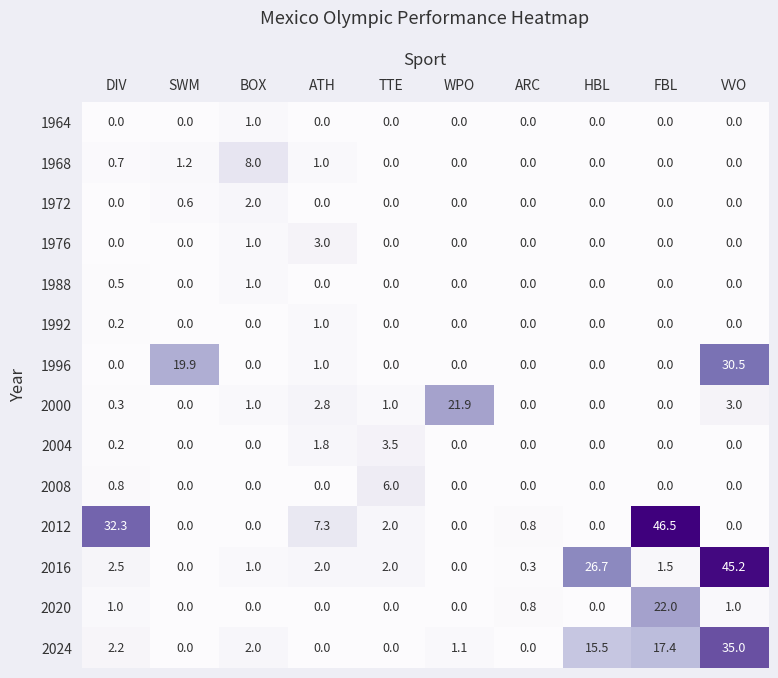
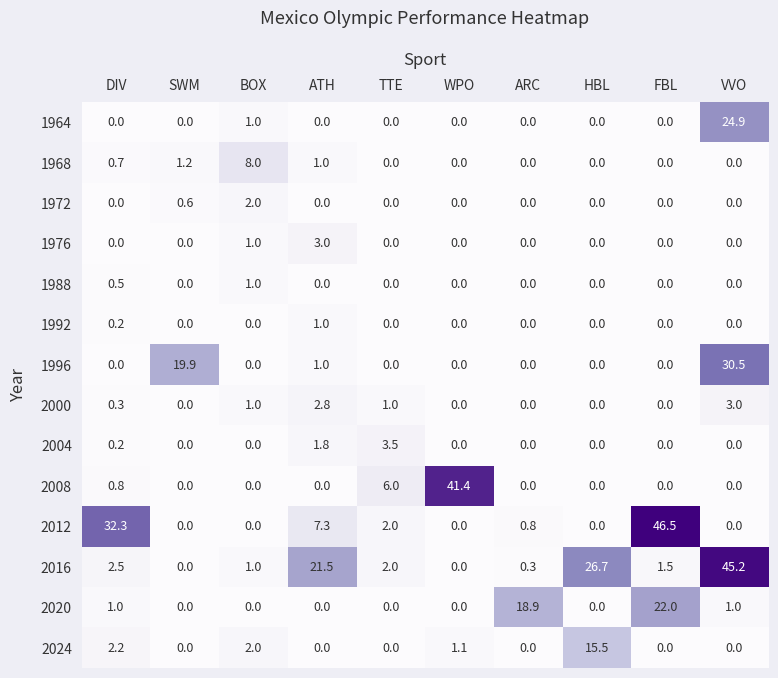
1964, VVO: 0.0 -> 24.9
2000, WPO: 21.9 -> 0.0
2008, WPO: 0.0 -> 41.4
2016, ATH: 2.0 -> 21.5
2020, ARC: 0.8 -> 18.9
2024, FBL: 17.4 -> 0.0
2024, VVO: 35.0 -> 0.0
